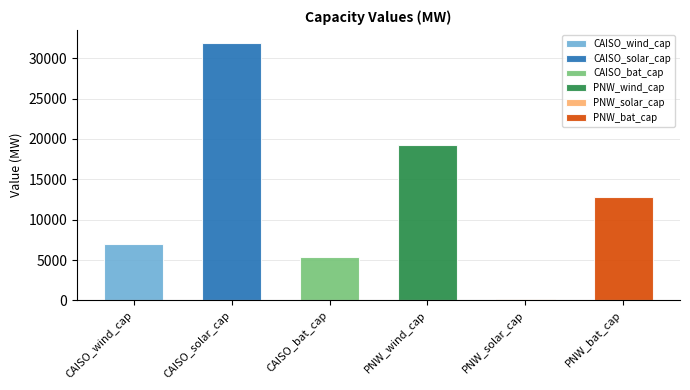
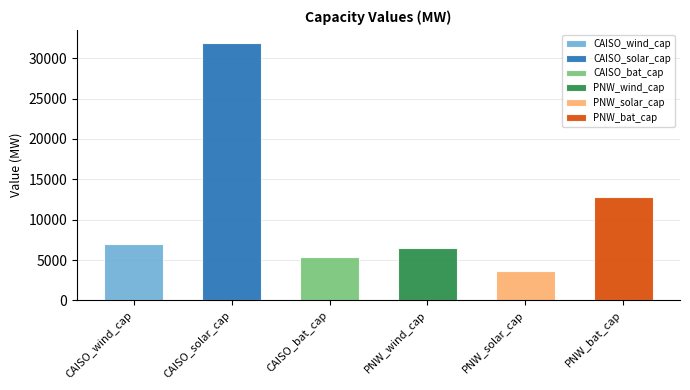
PNW_wind_cap: 19000 -> 7000
PNW_solar_cap: 0 -> 4000
